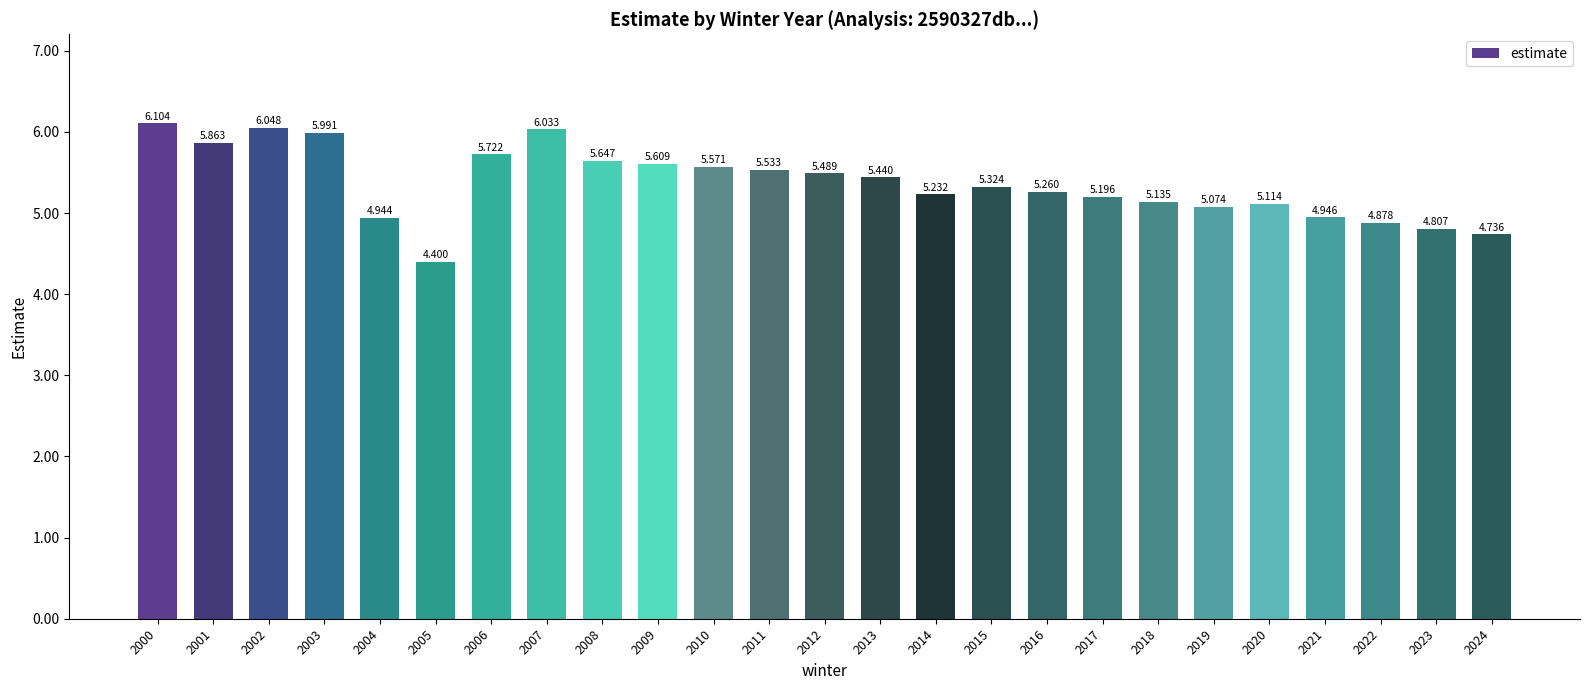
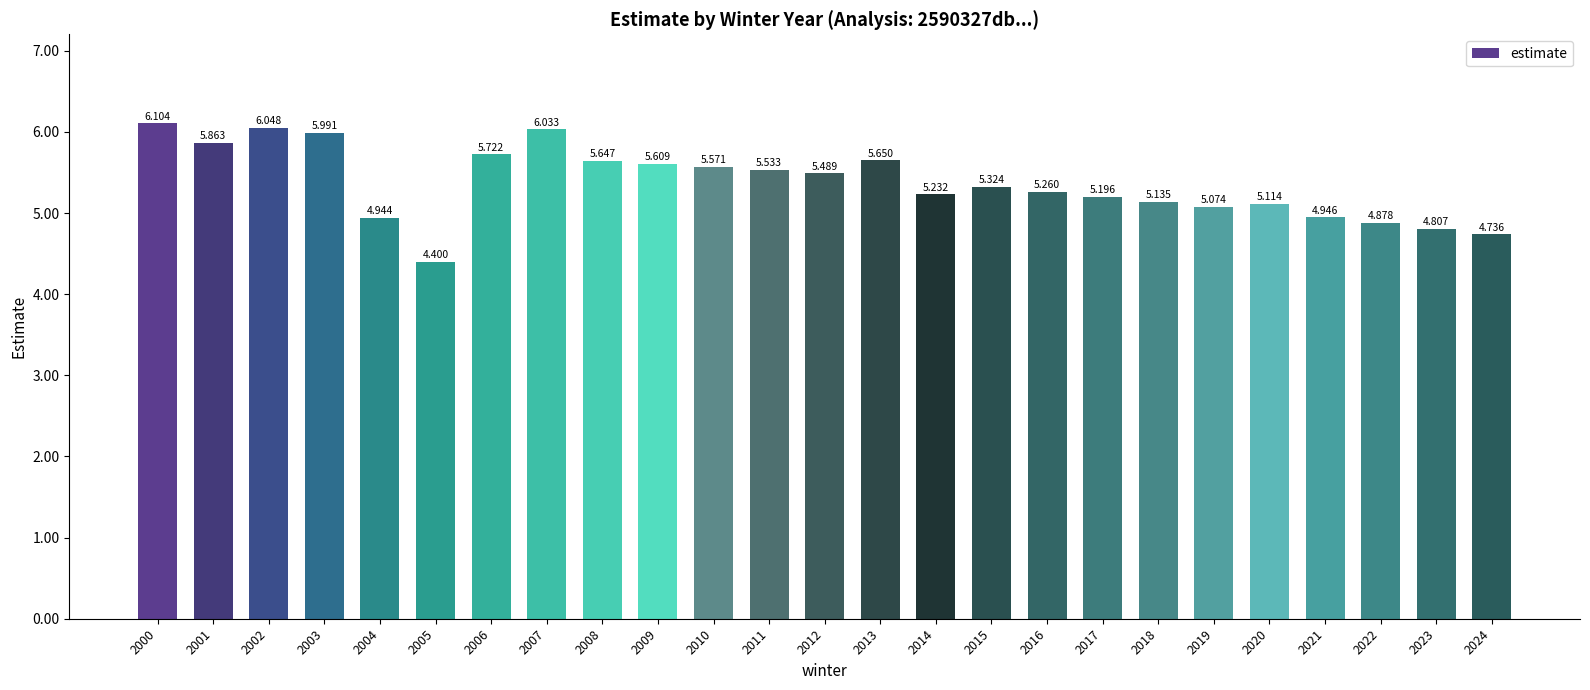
2013: 5.440 -> 5.650
